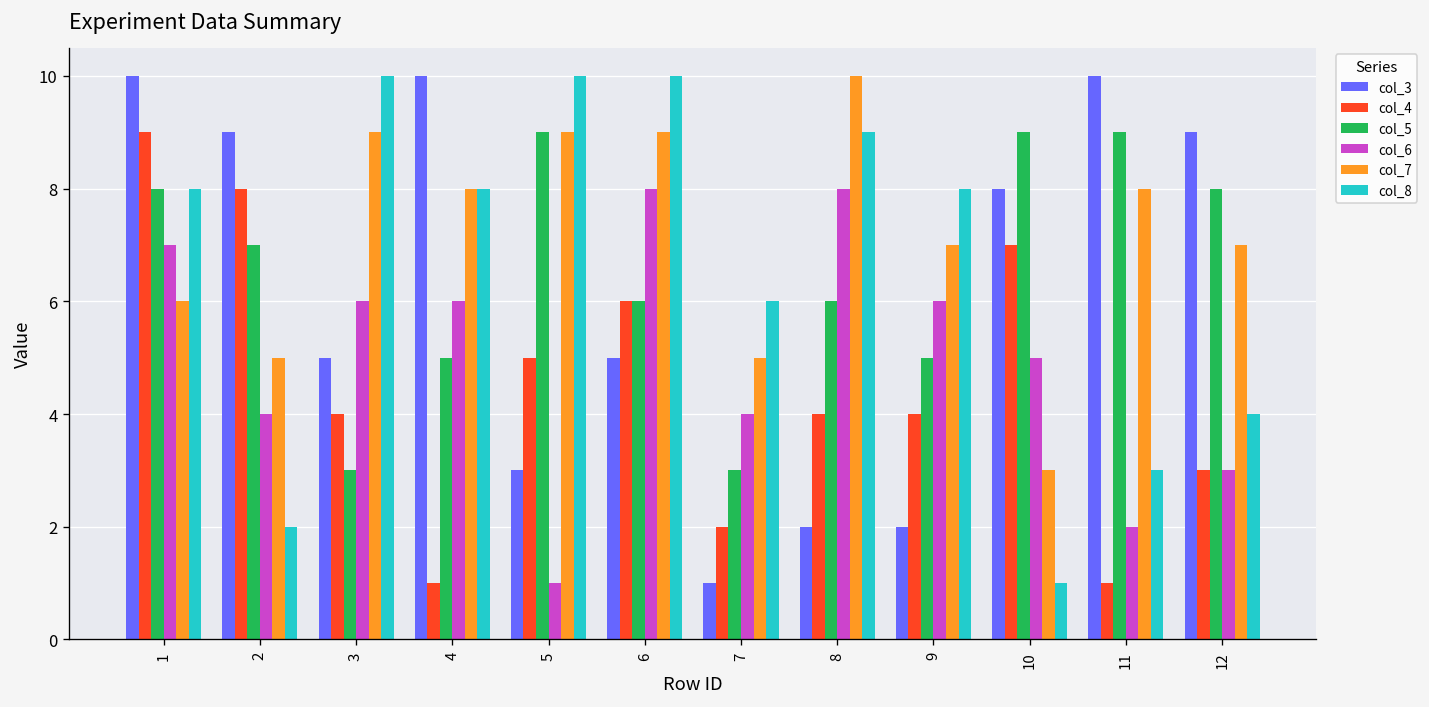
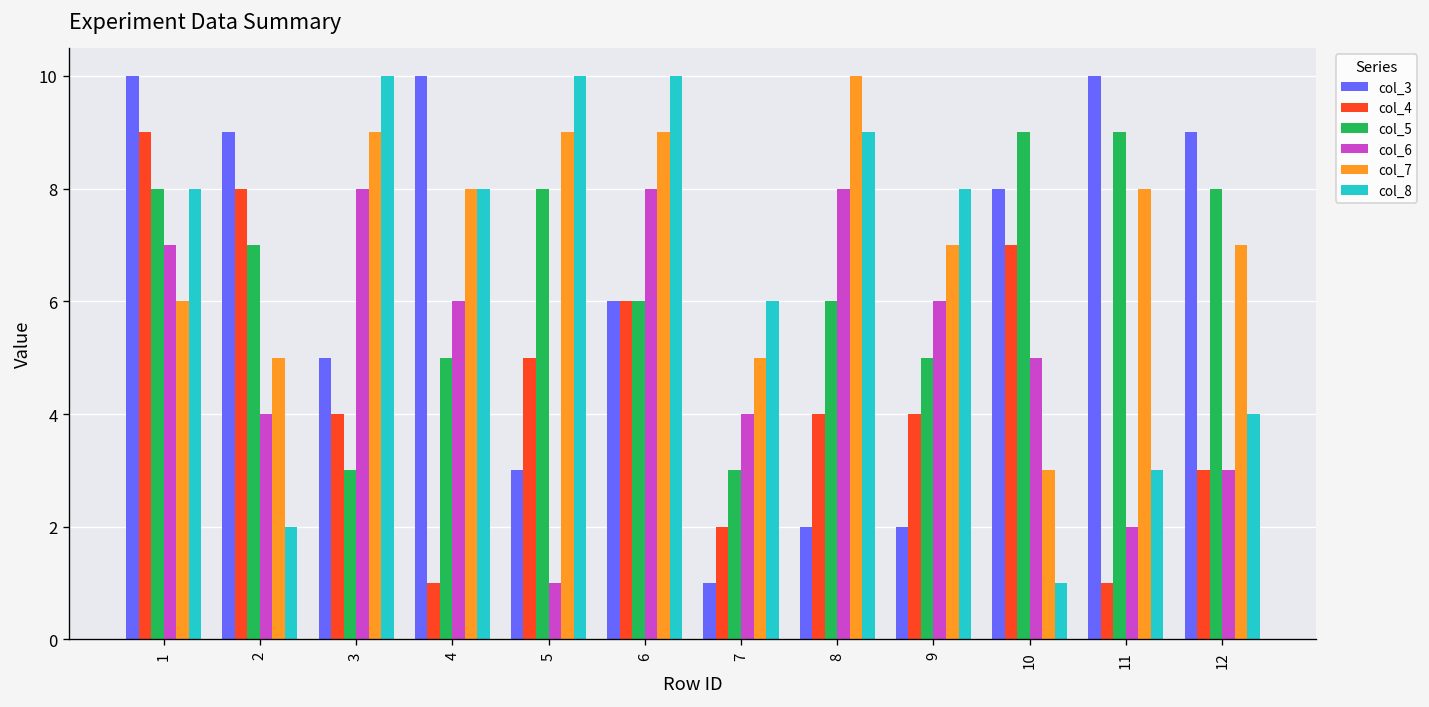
col_6, 3: 6 -> 8
col_5, 5: 9 -> 8
col_3, 6: 5 -> 6
